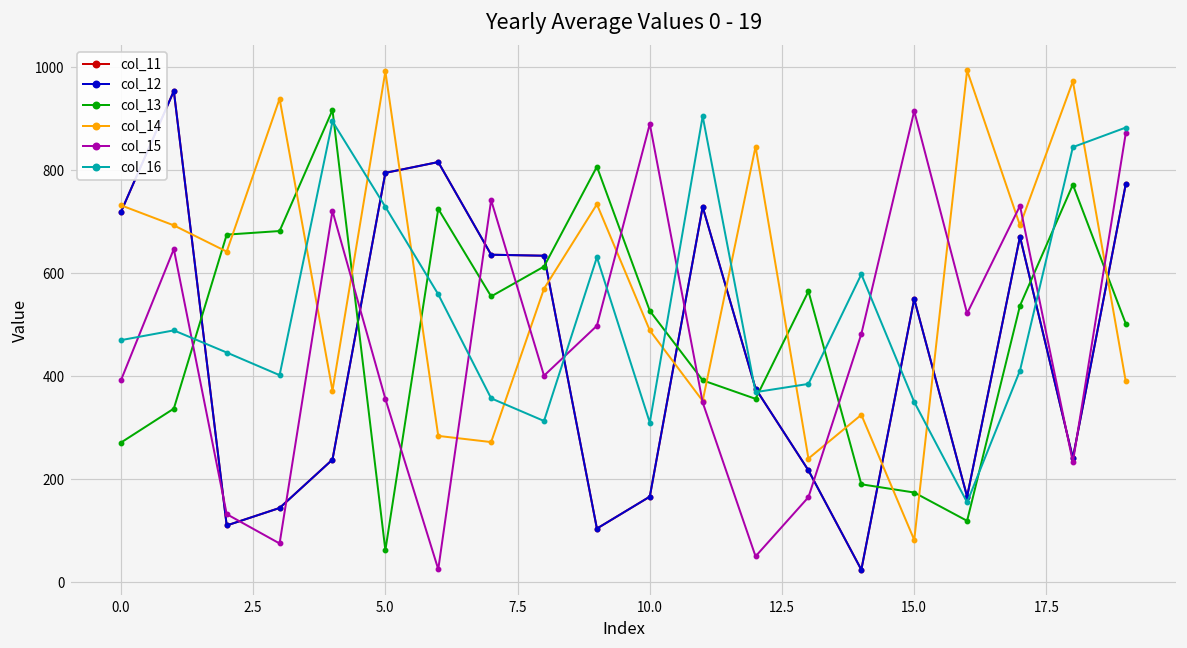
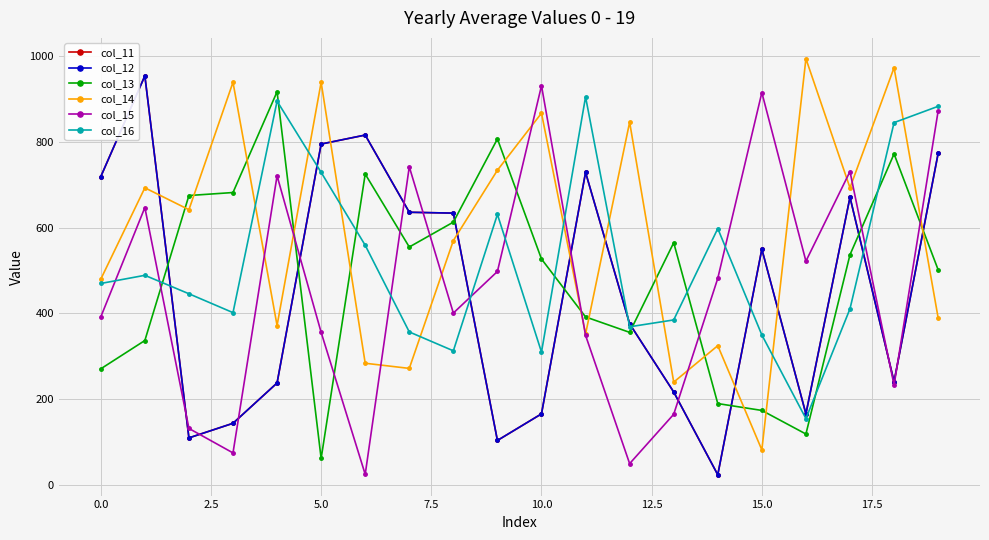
col_14, 0.0: 730 -> 480
col_14, 5.0: 990 -> 940
col_14, 10.0: 490 -> 870
col_15, 10.0: 890 -> 930
